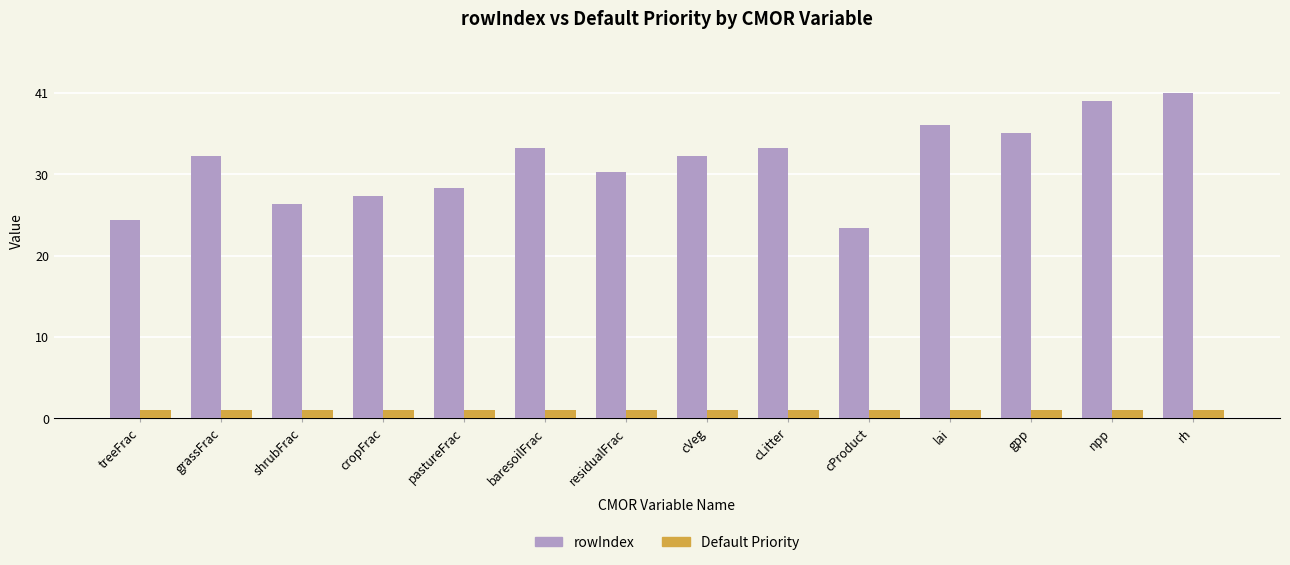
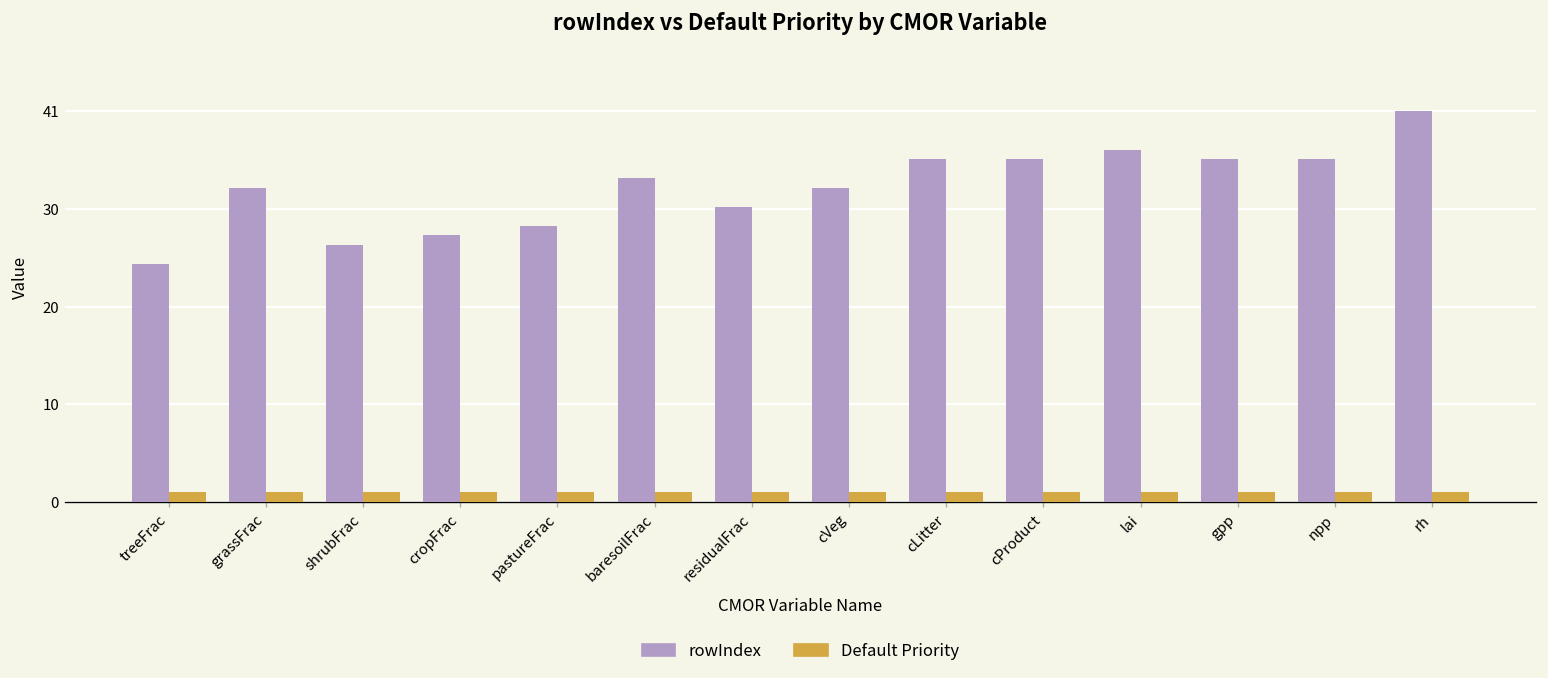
rowIndex, cLitter: 34 -> 36
rowIndex, cProduct: 24 -> 36
rowIndex, npp: 40 -> 36
